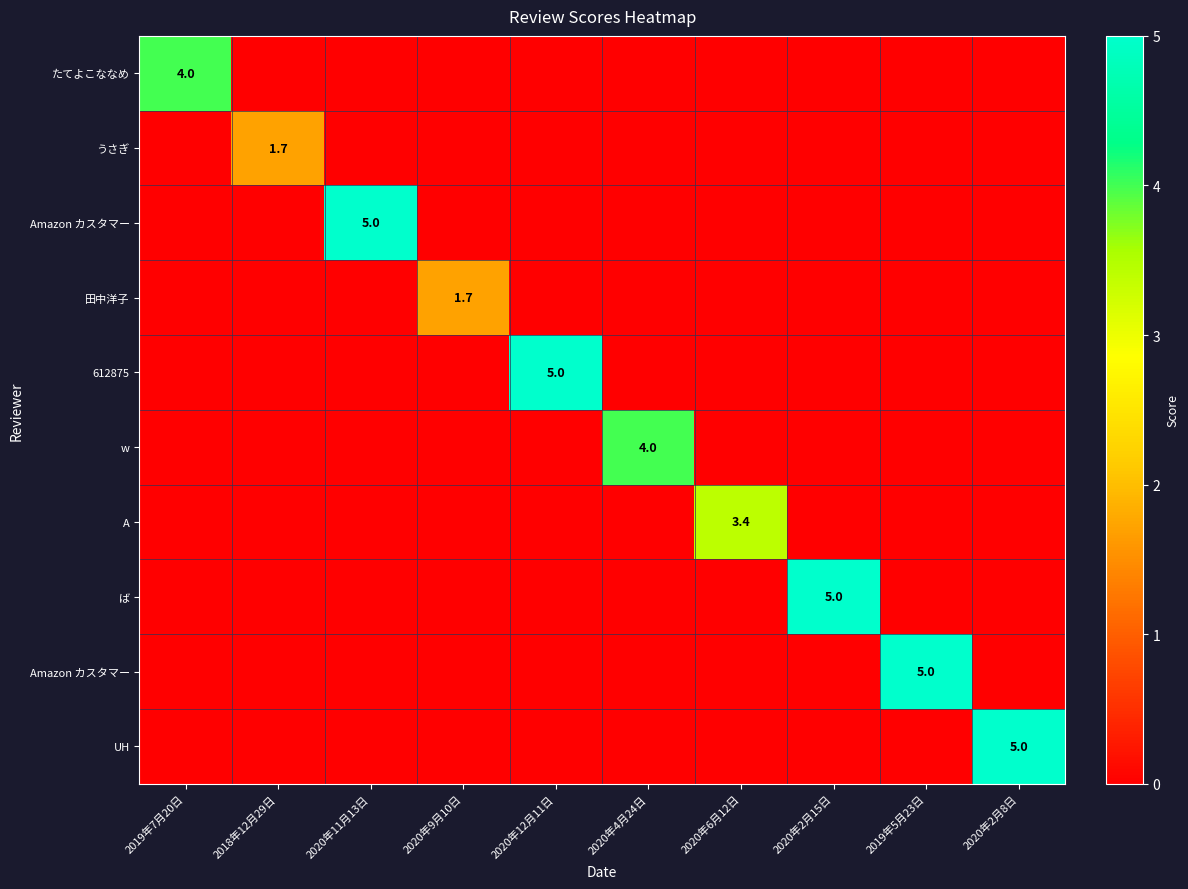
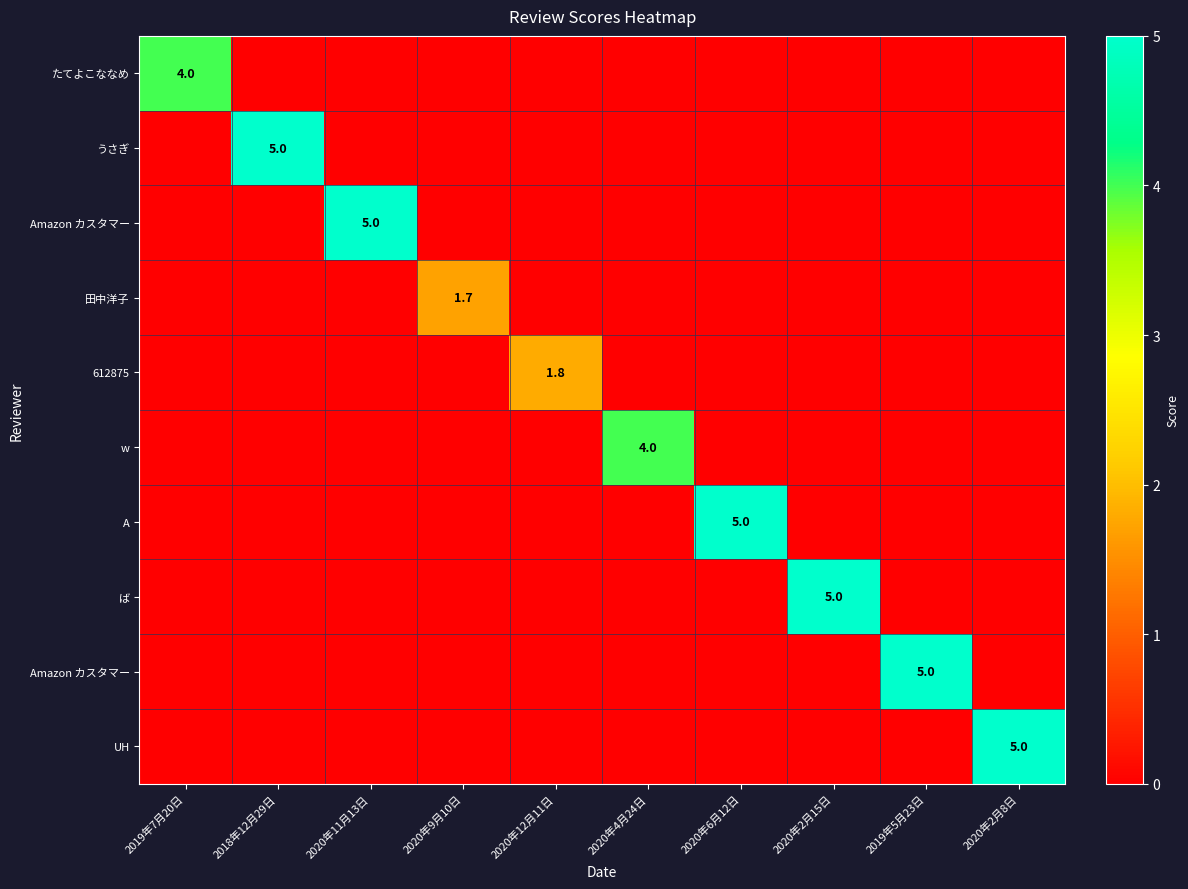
うさぎ, 2018年12月29日: 1.7 -> 5.0
612875, 2020年12月11日: 5.0 -> 1.8
A, 2020年6月12日: 3.4 -> 5.0
